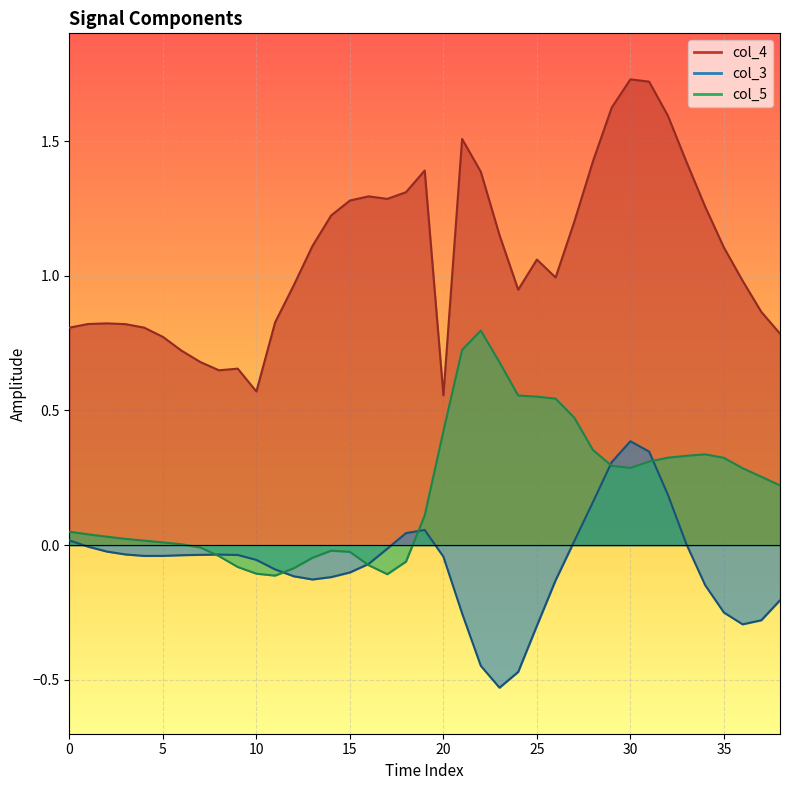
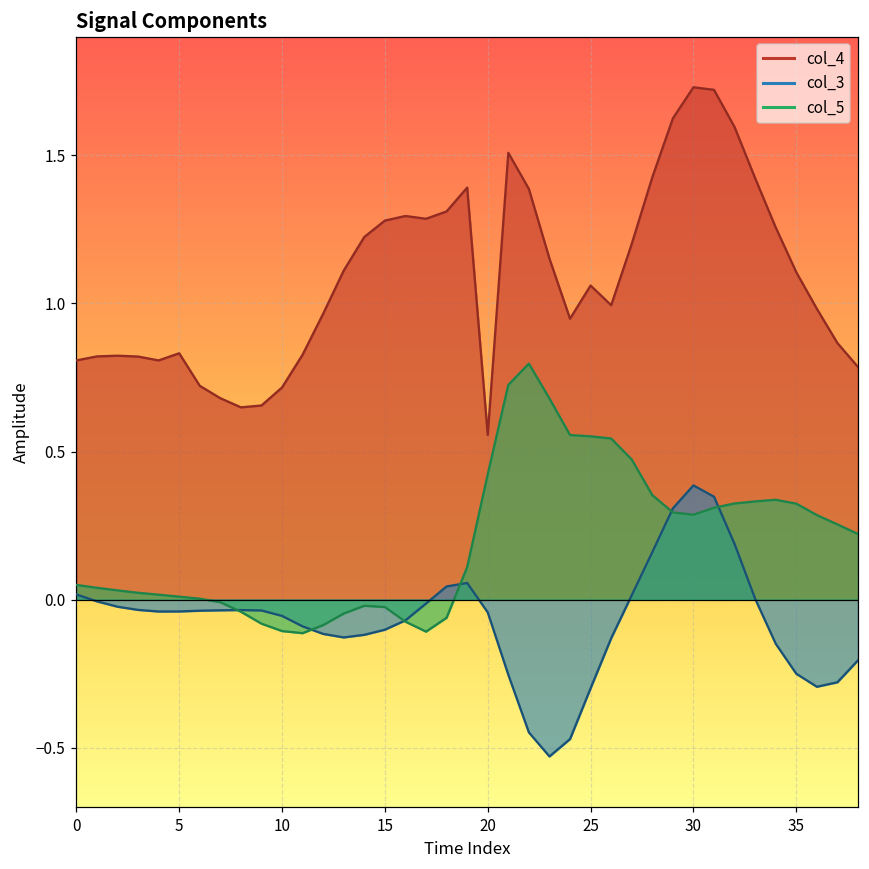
col_4, 5: 0.77 -> 0.83
col_4, 10: 0.57 -> 0.72
